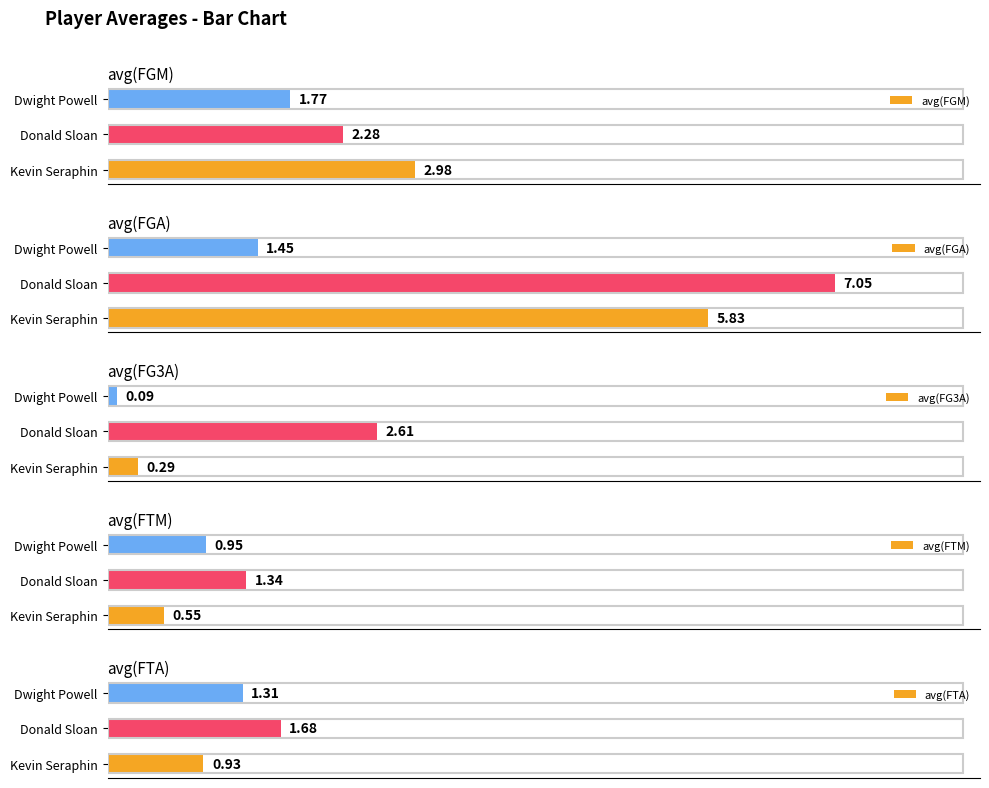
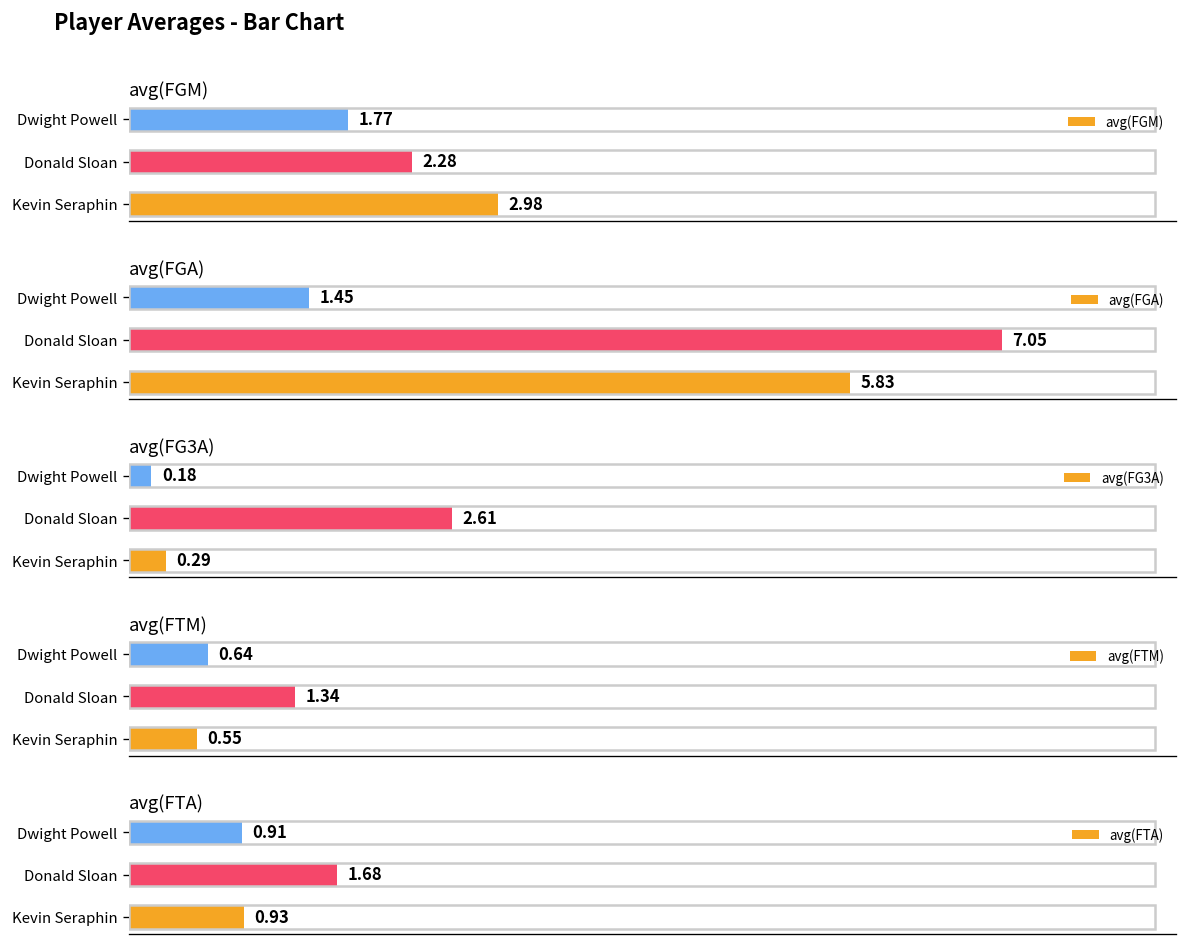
avg(FG3A), Dwight Powell: 0.09 -> 0.18
avg(FTM), Dwight Powell: 0.95 -> 0.64
avg(FTA), Dwight Powell: 1.31 -> 0.91
